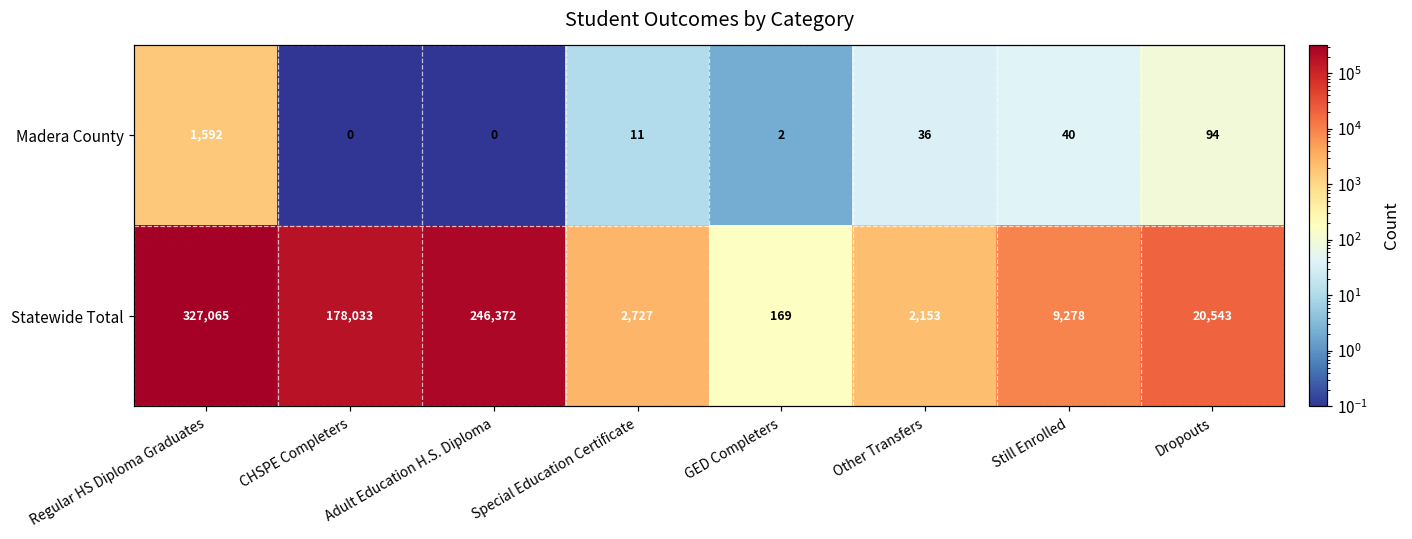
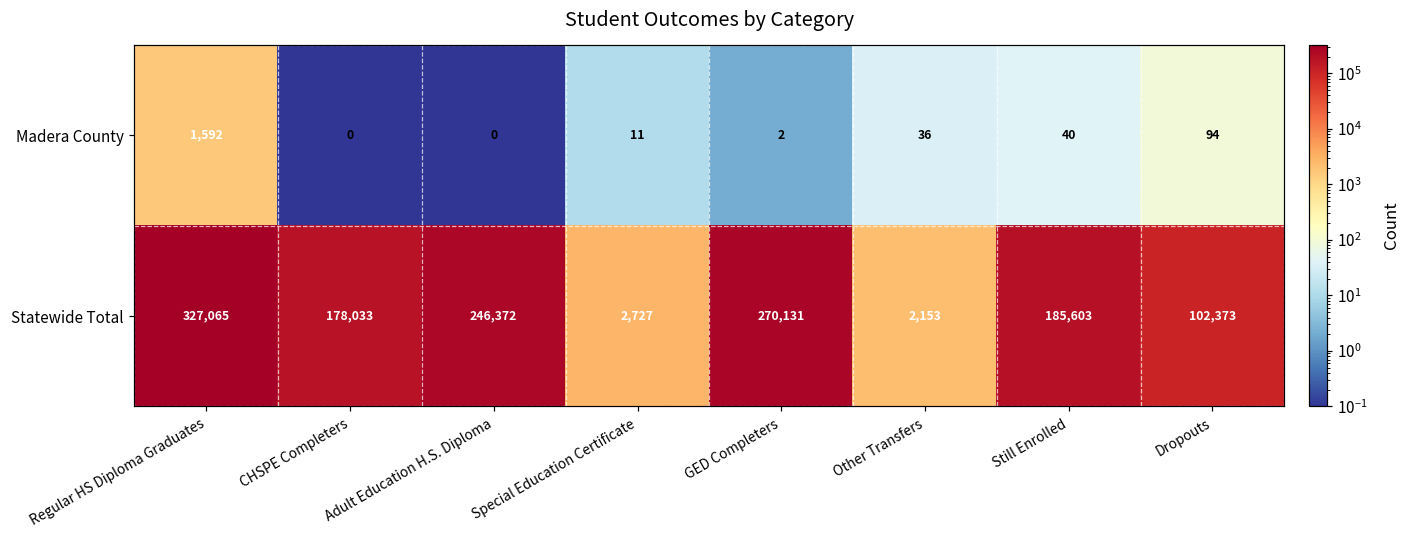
Statewide Total, GED Completers: 169 -> 270,131
Statewide Total, Still Enrolled: 9,278 -> 185,603
Statewide Total, Dropouts: 20,543 -> 102,373
